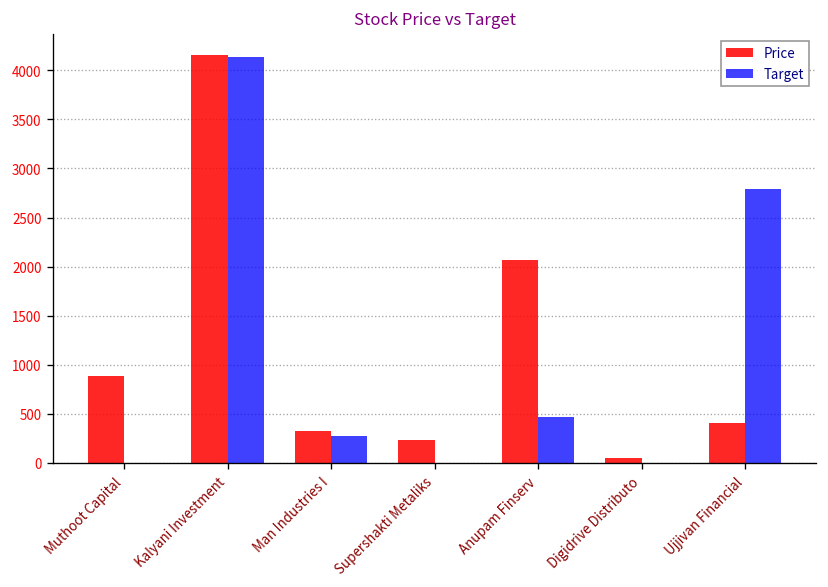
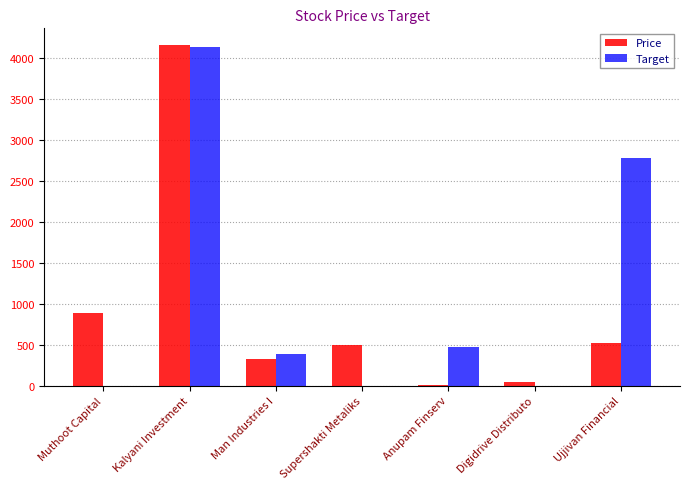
Target, Man Industries I: 300 -> 400
Price, Supershakti Metaliks: 200 -> 500
Price, Anupam Finserv: 2100 -> 0
Price, Ujjivan Financial: 400 -> 500
